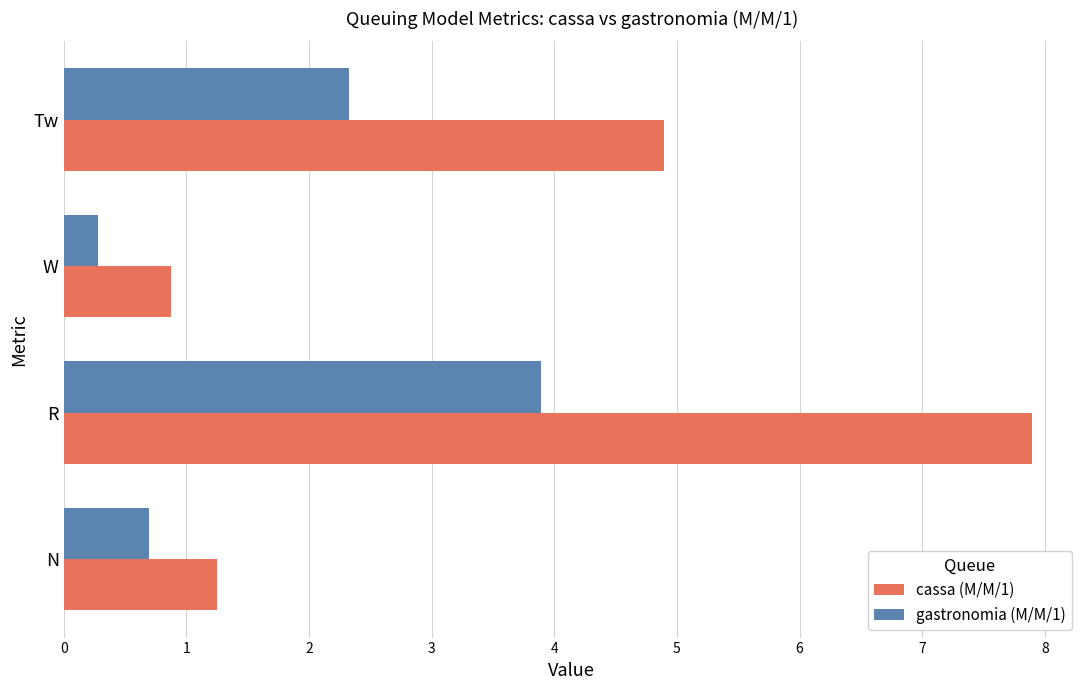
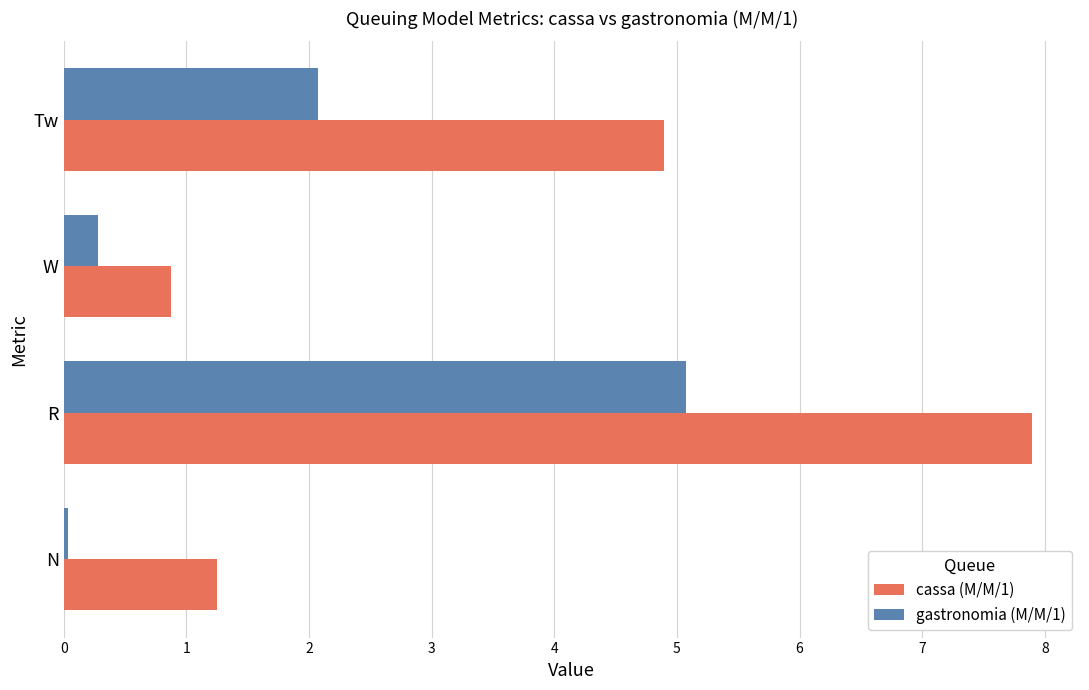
gastronomia (M/M/1), Tw: 2.33 -> 2.08
gastronomia (M/M/1), R: 3.89 -> 5.08
gastronomia (M/M/1), N: 0.69 -> 0.04
